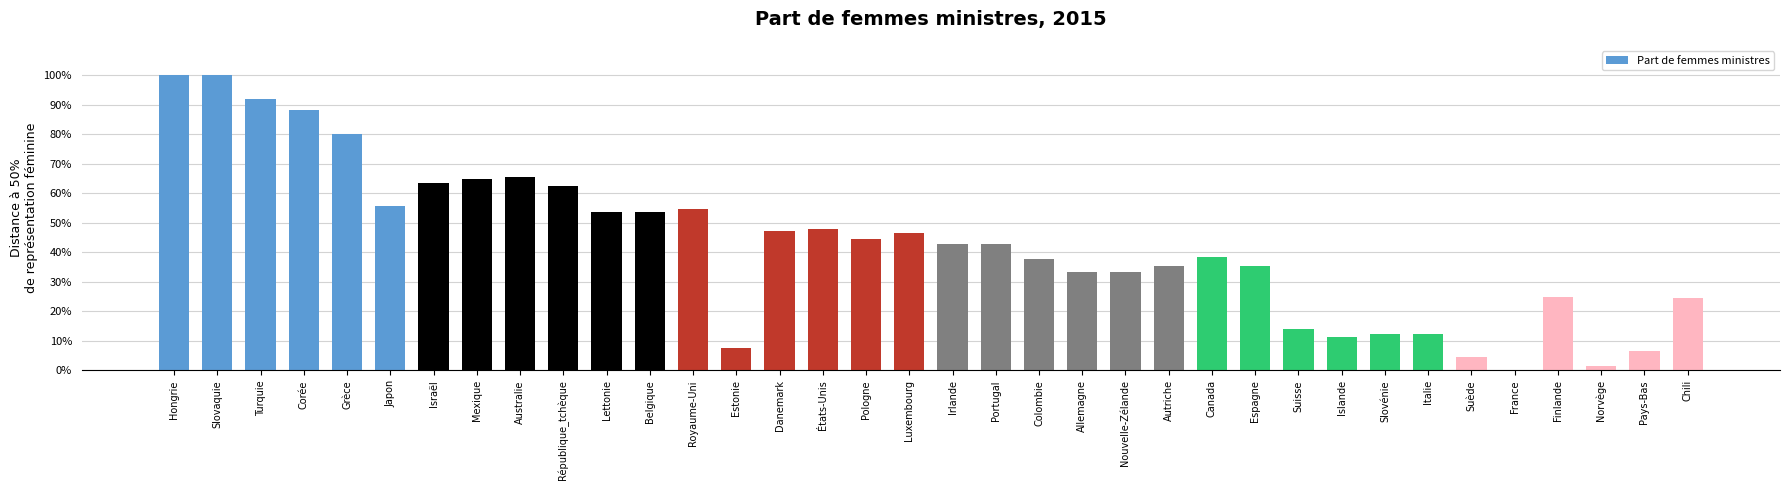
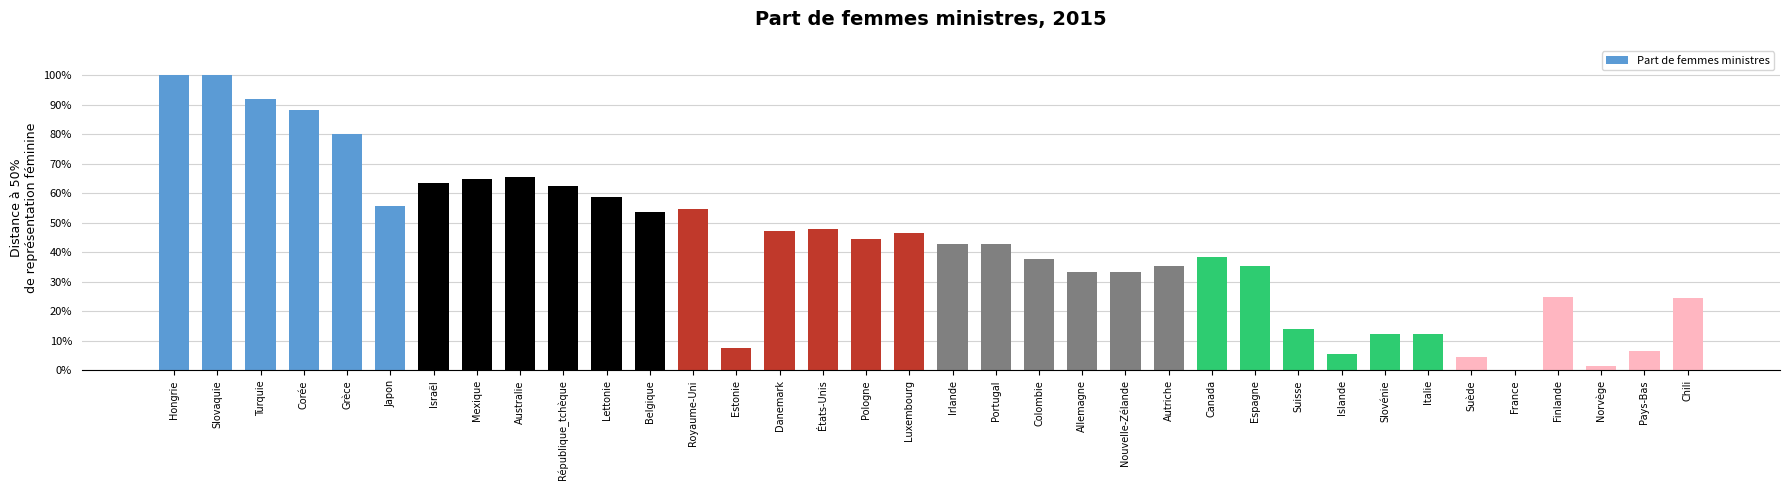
Lettonie: 54% -> 59%
Islande: 11% -> 6%
